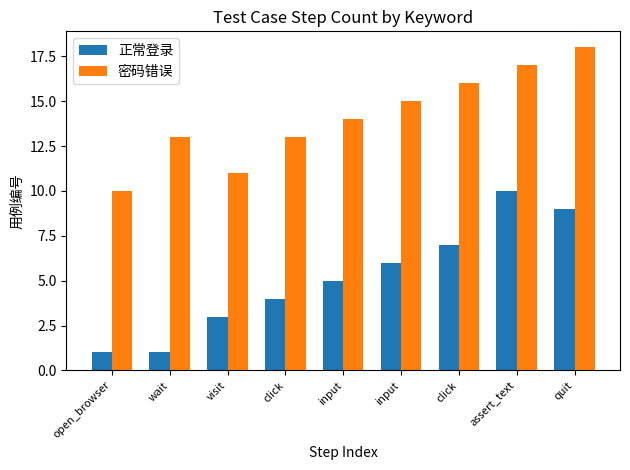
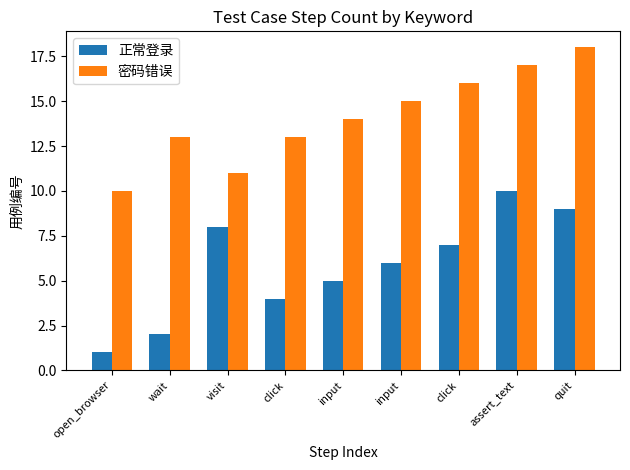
正常登录, wait: 1 -> 2
正常登录, visit: 3 -> 8
